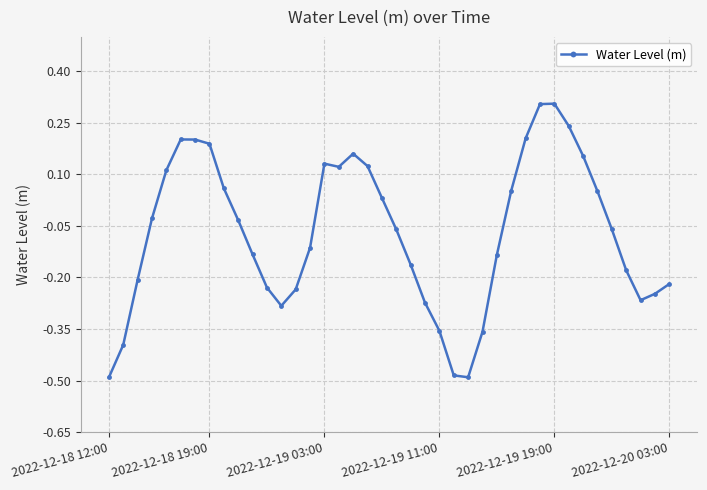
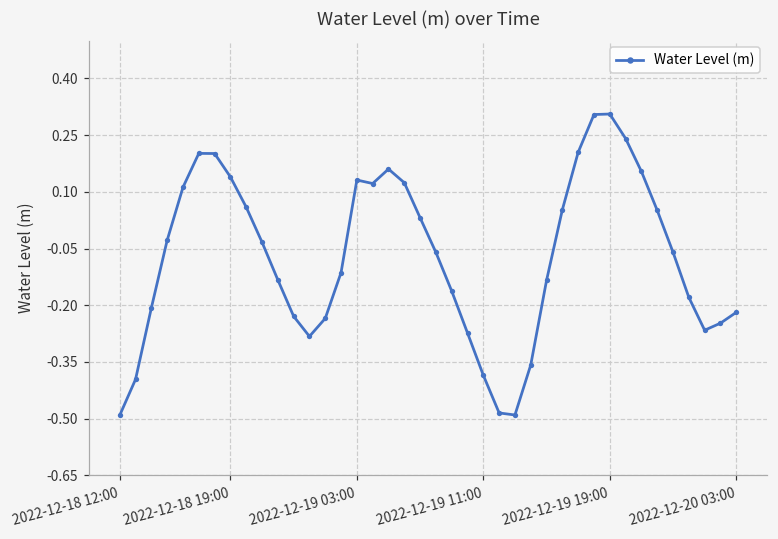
2022-12-18 19:00: 0.19 -> 0.14
2022-12-19 11:00: -0.36 -> -0.39
